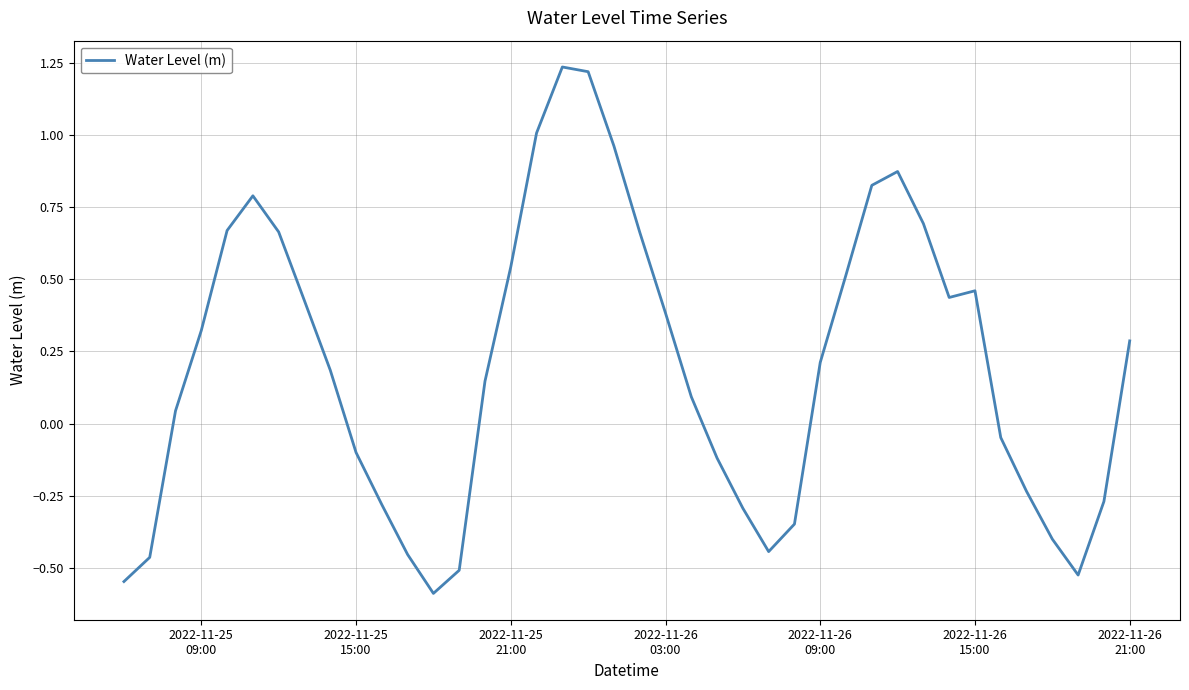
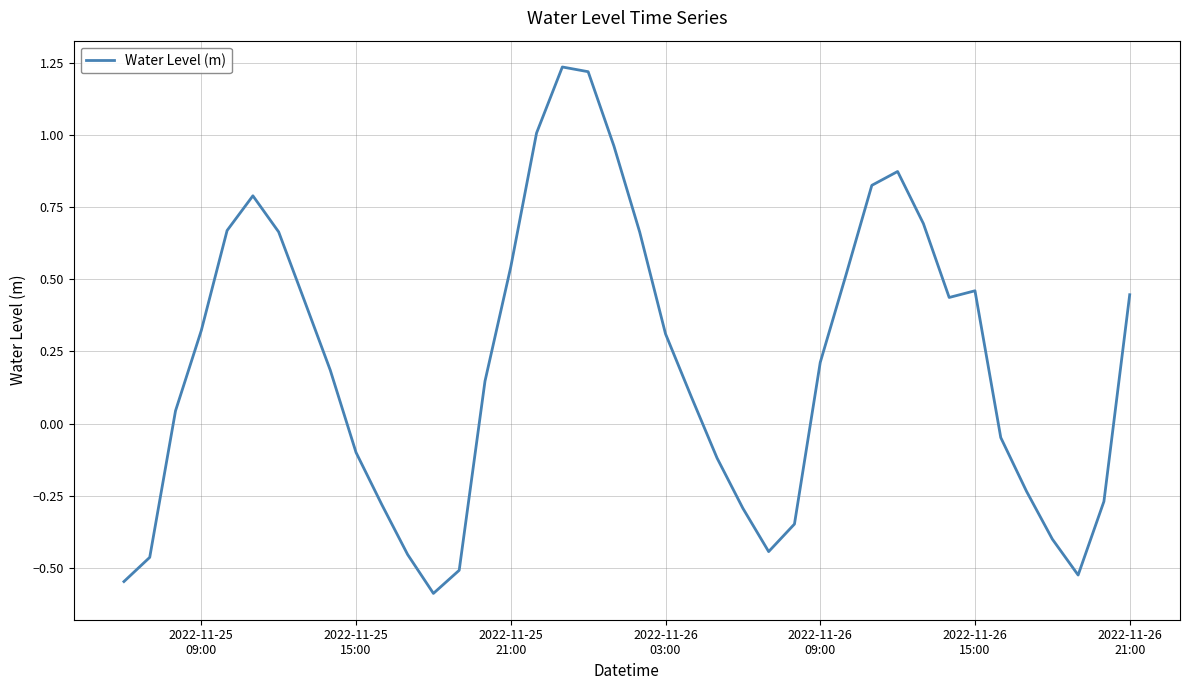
2022-11-26 03:00: 0.38 -> 0.31
2022-11-26 21:00: 0.29 -> 0.45
